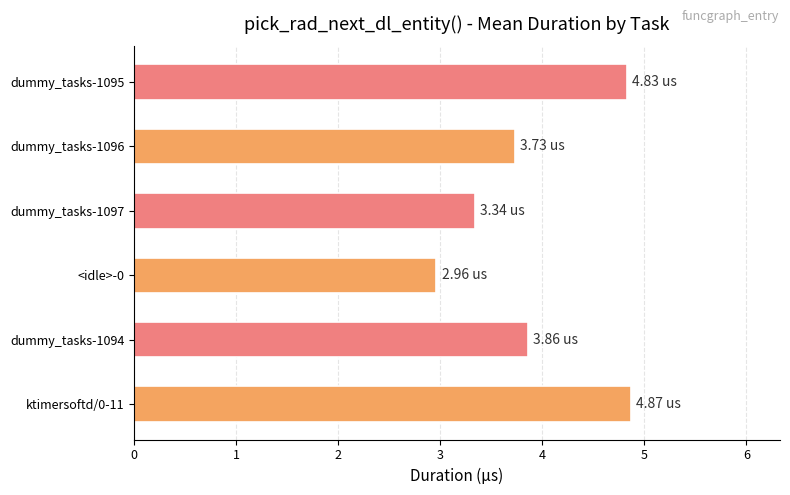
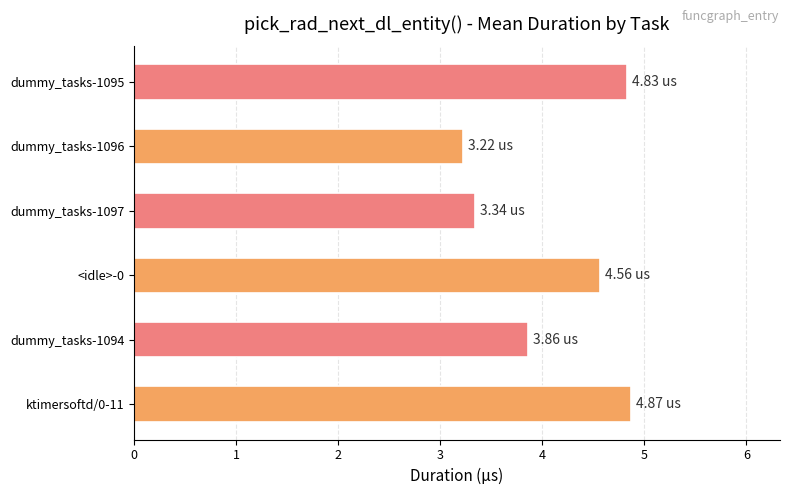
dummy_tasks-1096: 3.73 -> 3.22
<idle>-0: 2.96 -> 4.56
